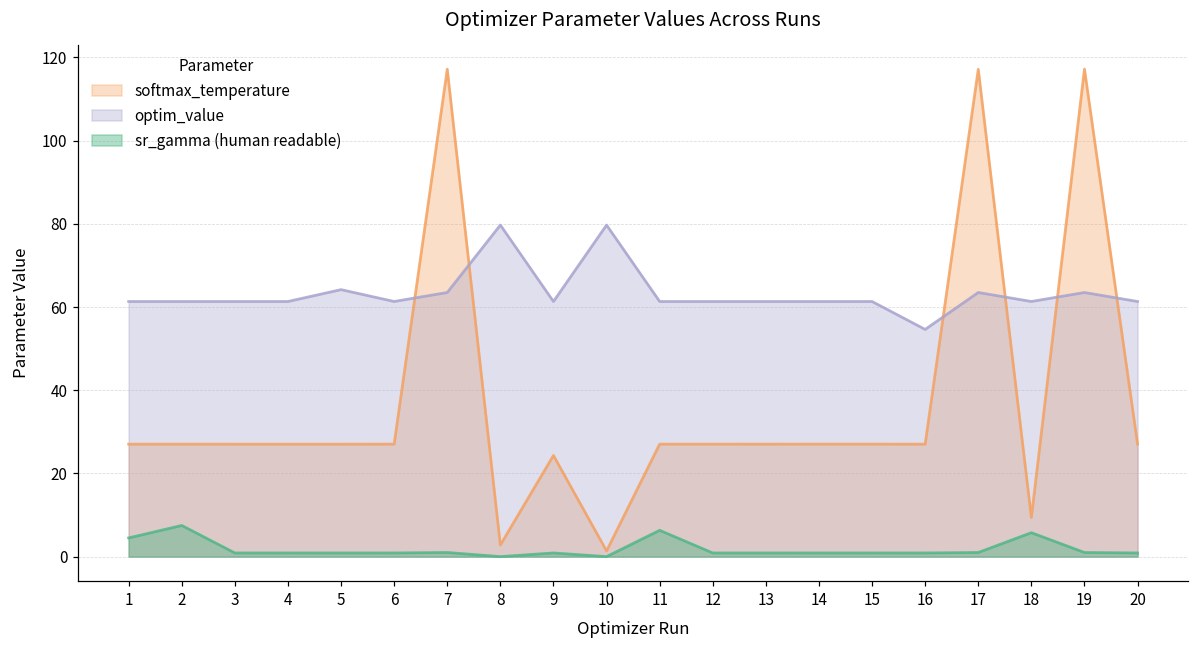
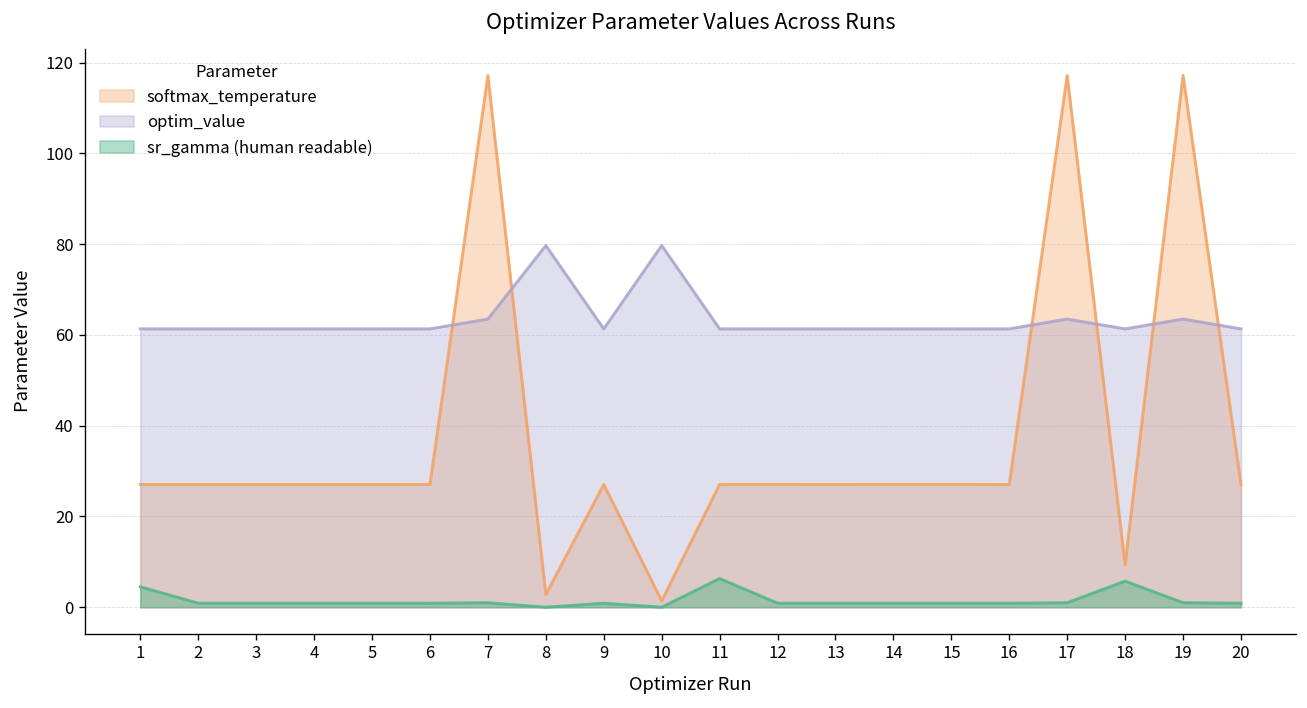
sr_gamma (human readable), 2: 7 -> 1
optim_value, 5: 64 -> 61
softmax_temperature, 9: 24 -> 27
optim_value, 16: 55 -> 61
